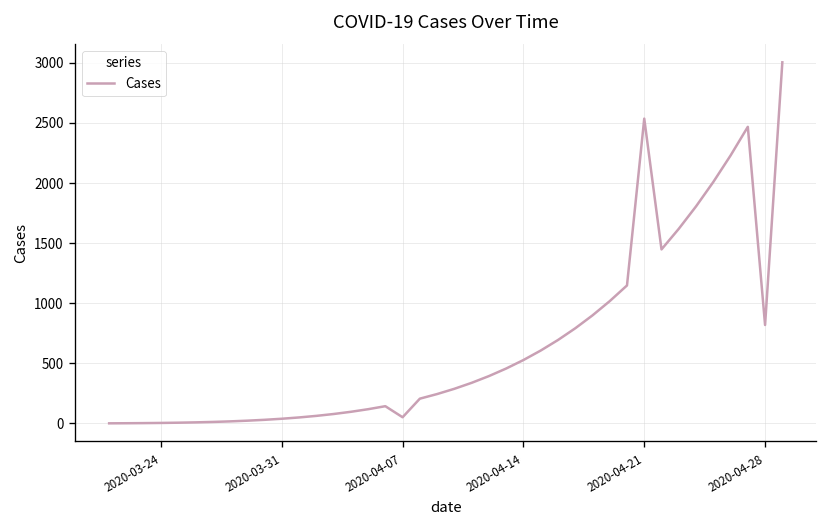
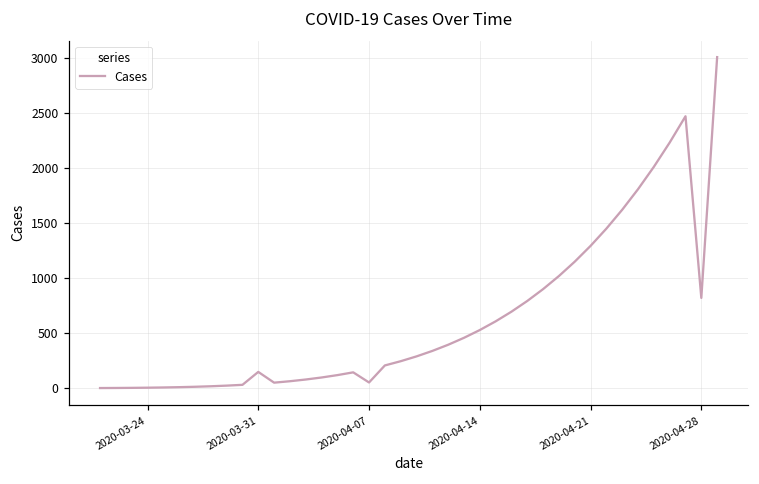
2020-03-31: 40 -> 150
2020-04-21: 2540 -> 1290
